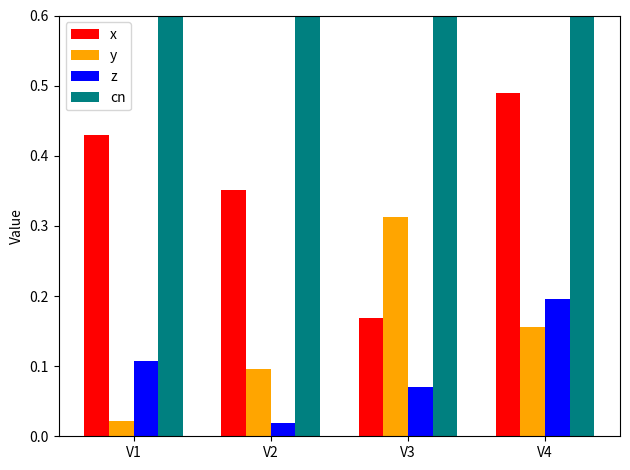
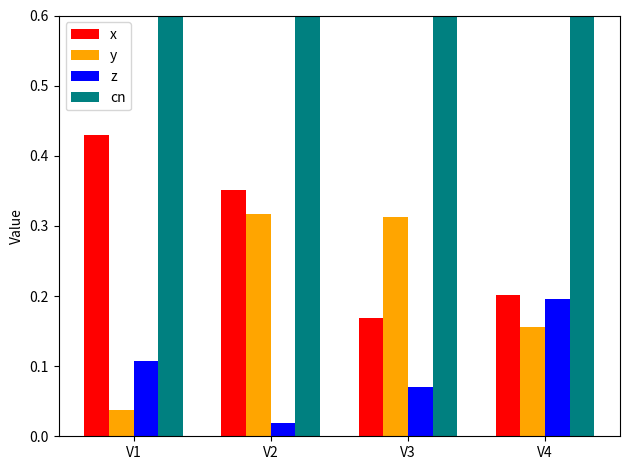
y, V1: 0.02 -> 0.04
y, V2: 0.10 -> 0.32
x, V4: 0.49 -> 0.20
